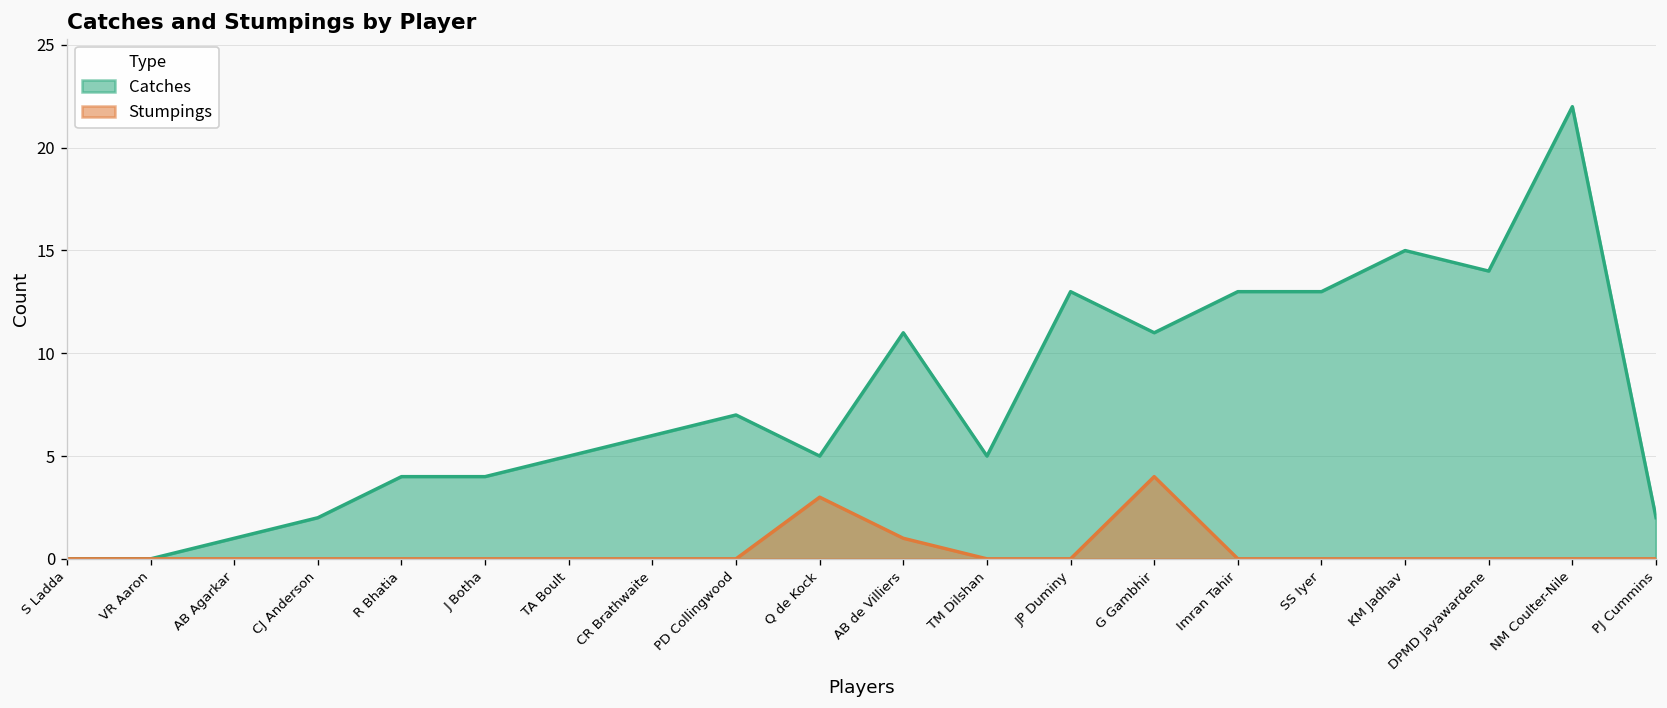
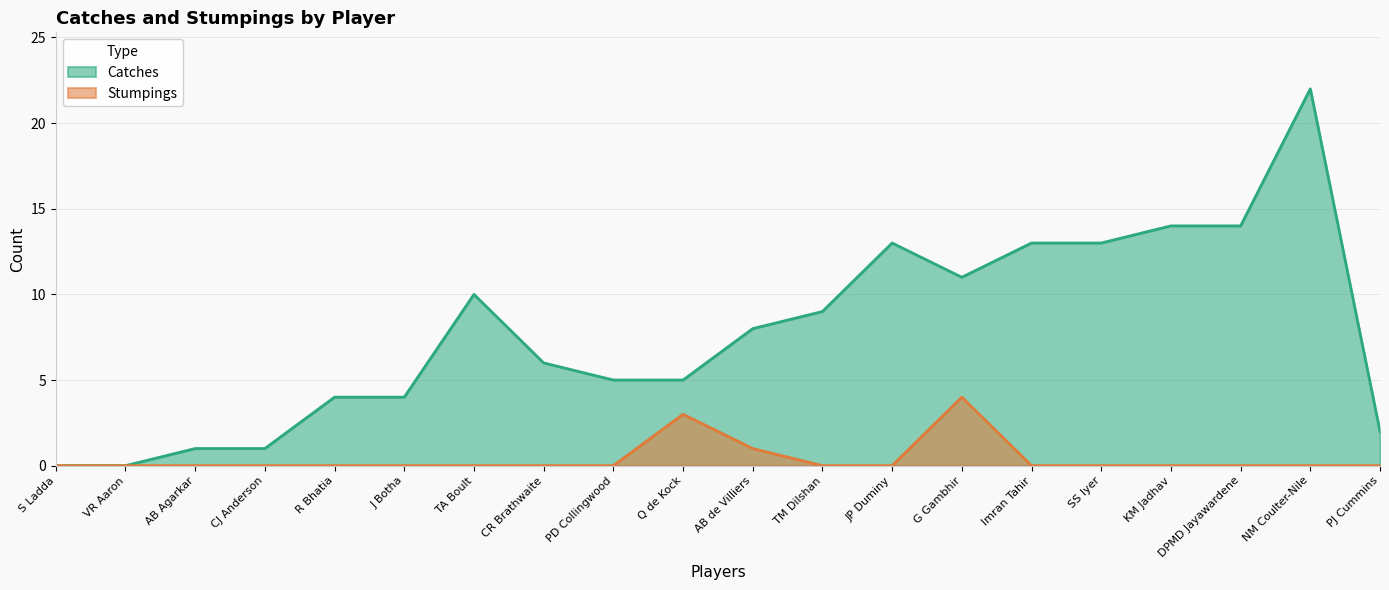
Catches, CJ Anderson: 2 -> 1
Catches, TA Boult: 5 -> 10
Catches, PD Collingwood: 7 -> 5
Catches, AB de Villiers: 11 -> 8
Catches, TM Dilshan: 5 -> 9
Catches, KM Jadhav: 15 -> 14
